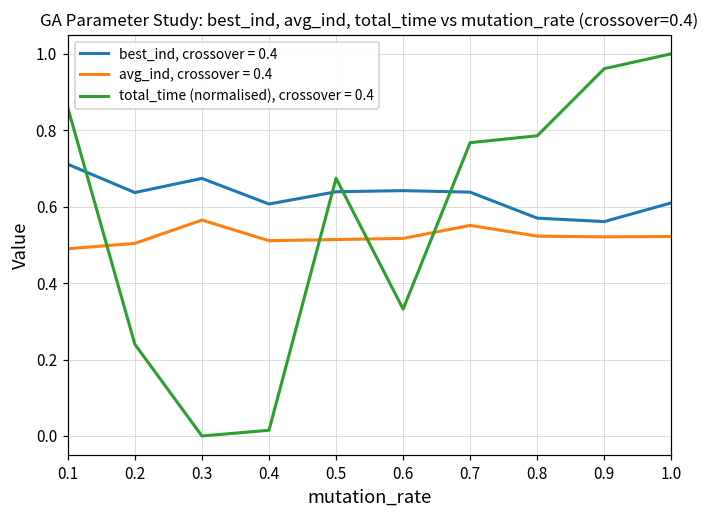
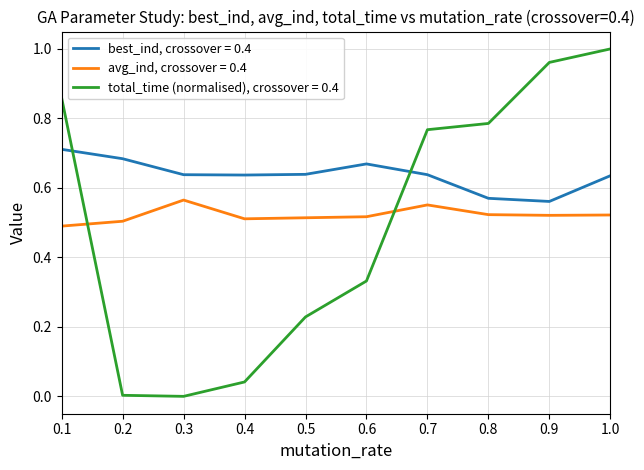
best_ind, crossover = 0.4, 0.2: 0.64 -> 0.68
total_time (normalised), crossover = 0.4, 0.2: 0.24 -> 0.00
best_ind, crossover = 0.4, 0.3: 0.67 -> 0.64
best_ind, crossover = 0.4, 0.4: 0.61 -> 0.64
total_time (normalised), crossover = 0.4, 0.4: 0.01 -> 0.04
total_time (normalised), crossover = 0.4, 0.5: 0.67 -> 0.23
best_ind, crossover = 0.4, 0.6: 0.64 -> 0.67
best_ind, crossover = 0.4, 1.0: 0.61 -> 0.64
